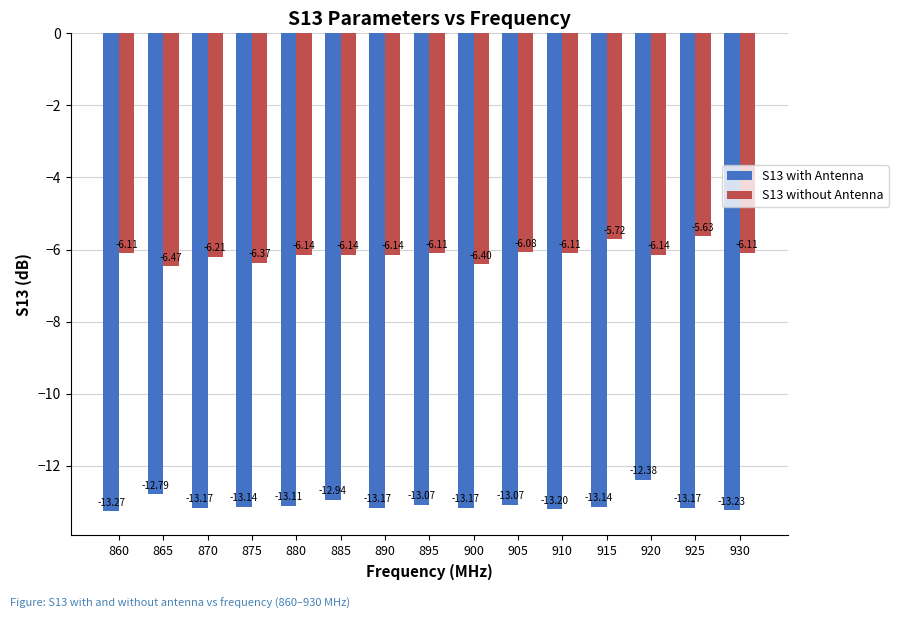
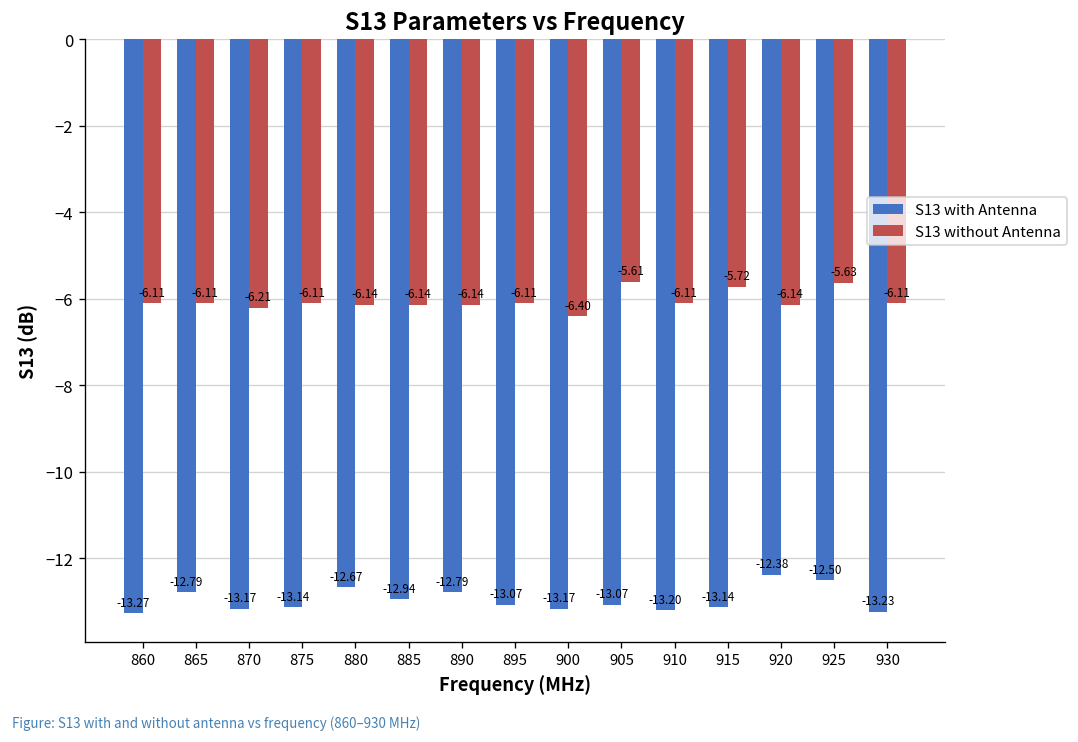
S13 without Antenna, 865: -6.47 -> -6.11
S13 without Antenna, 875: -6.37 -> -6.11
S13 with Antenna, 880: -13.11 -> -12.67
S13 with Antenna, 890: -13.17 -> -12.79
S13 without Antenna, 905: -6.08 -> -5.61
S13 with Antenna, 925: -13.17 -> -12.50
